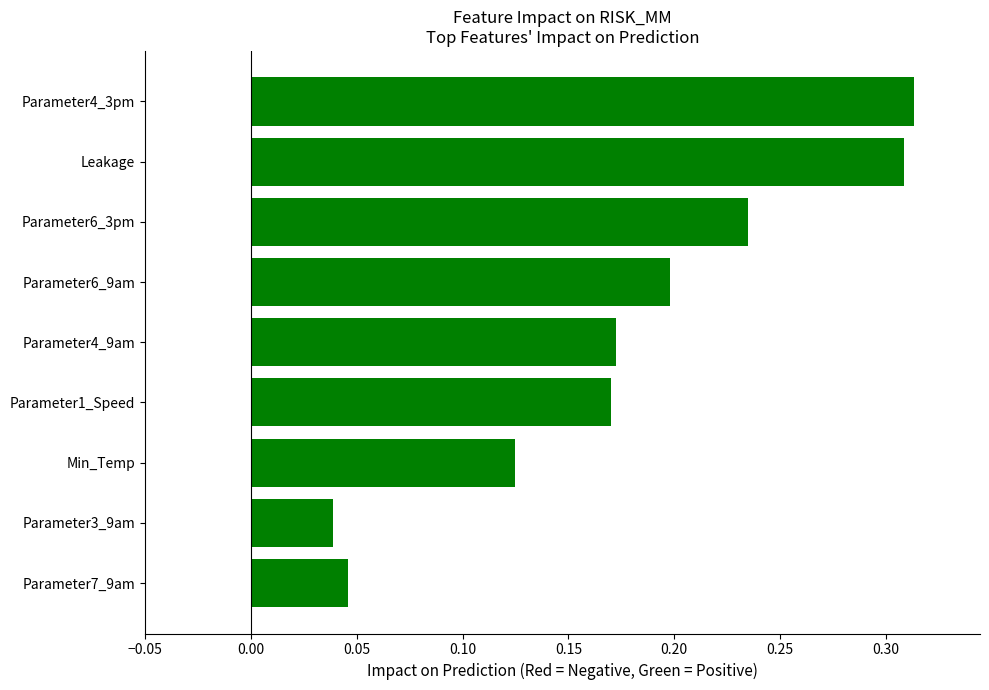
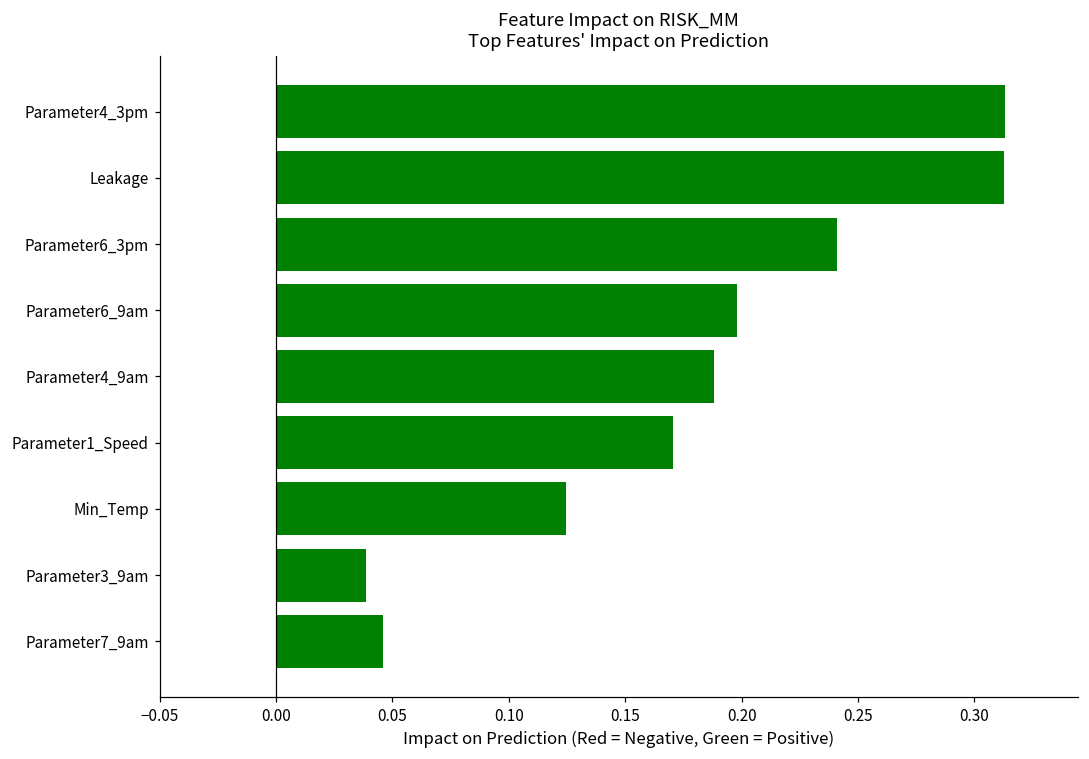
Leakage: 0.309 -> 0.313
Parameter6_3pm: 0.235 -> 0.241
Parameter4_9am: 0.172 -> 0.188
